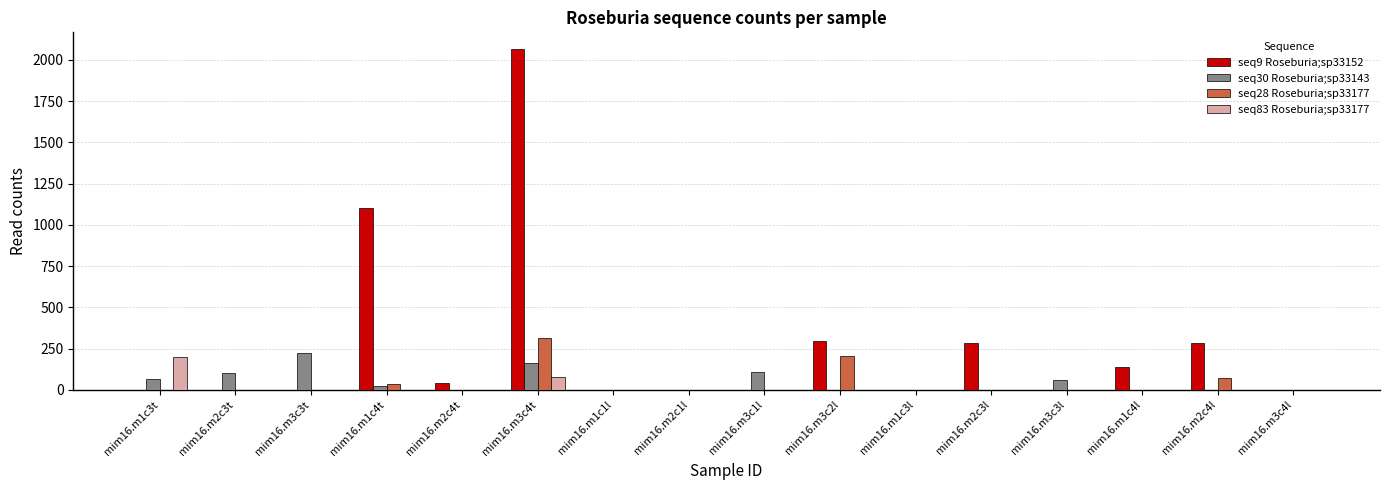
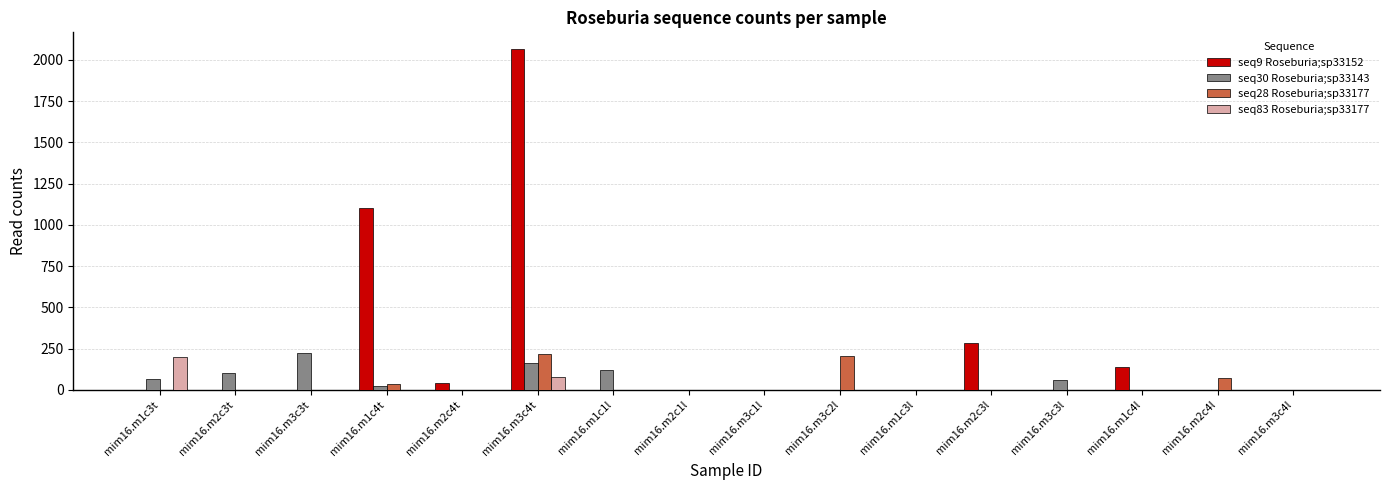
seq28 Roseburia;sp33177, mim16.m3c4t: 310 -> 220
seq30 Roseburia;sp33143, mim16.m1c1l: 0 -> 120
seq30 Roseburia;sp33143, mim16.m3c1l: 110 -> 0
seq9 Roseburia;sp33152, mim16.m3c2l: 300 -> 0
seq9 Roseburia;sp33152, mim16.m2c4l: 280 -> 0
